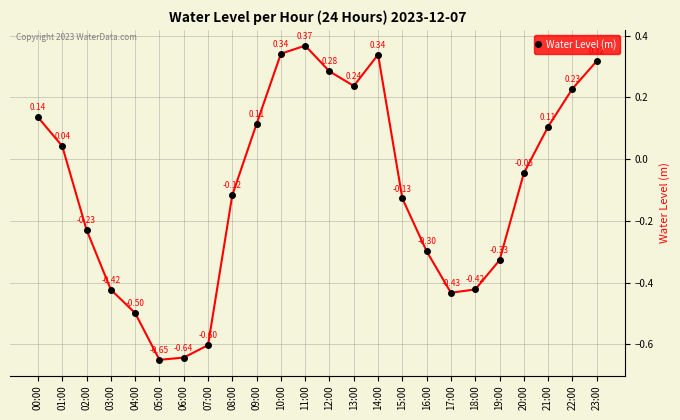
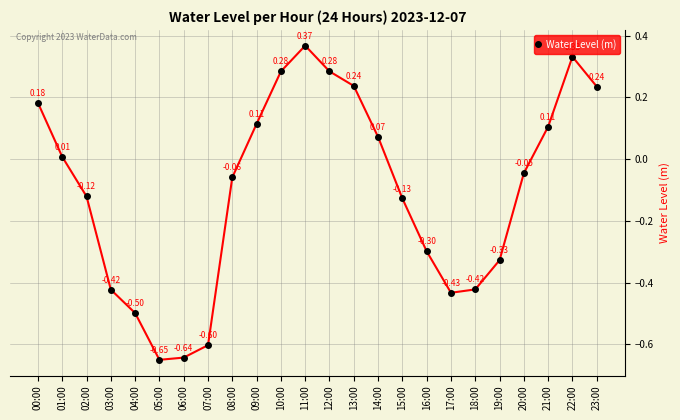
00:00: 0.14 -> 0.18
01:00: 0.04 -> 0.01
02:00: -0.23 -> -0.12
08:00: -0.12 -> -0.06
10:00: 0.34 -> 0.28
14:00: 0.34 -> 0.07
22:00: 0.23 -> 0.33
23:00: 0.32 -> 0.24
